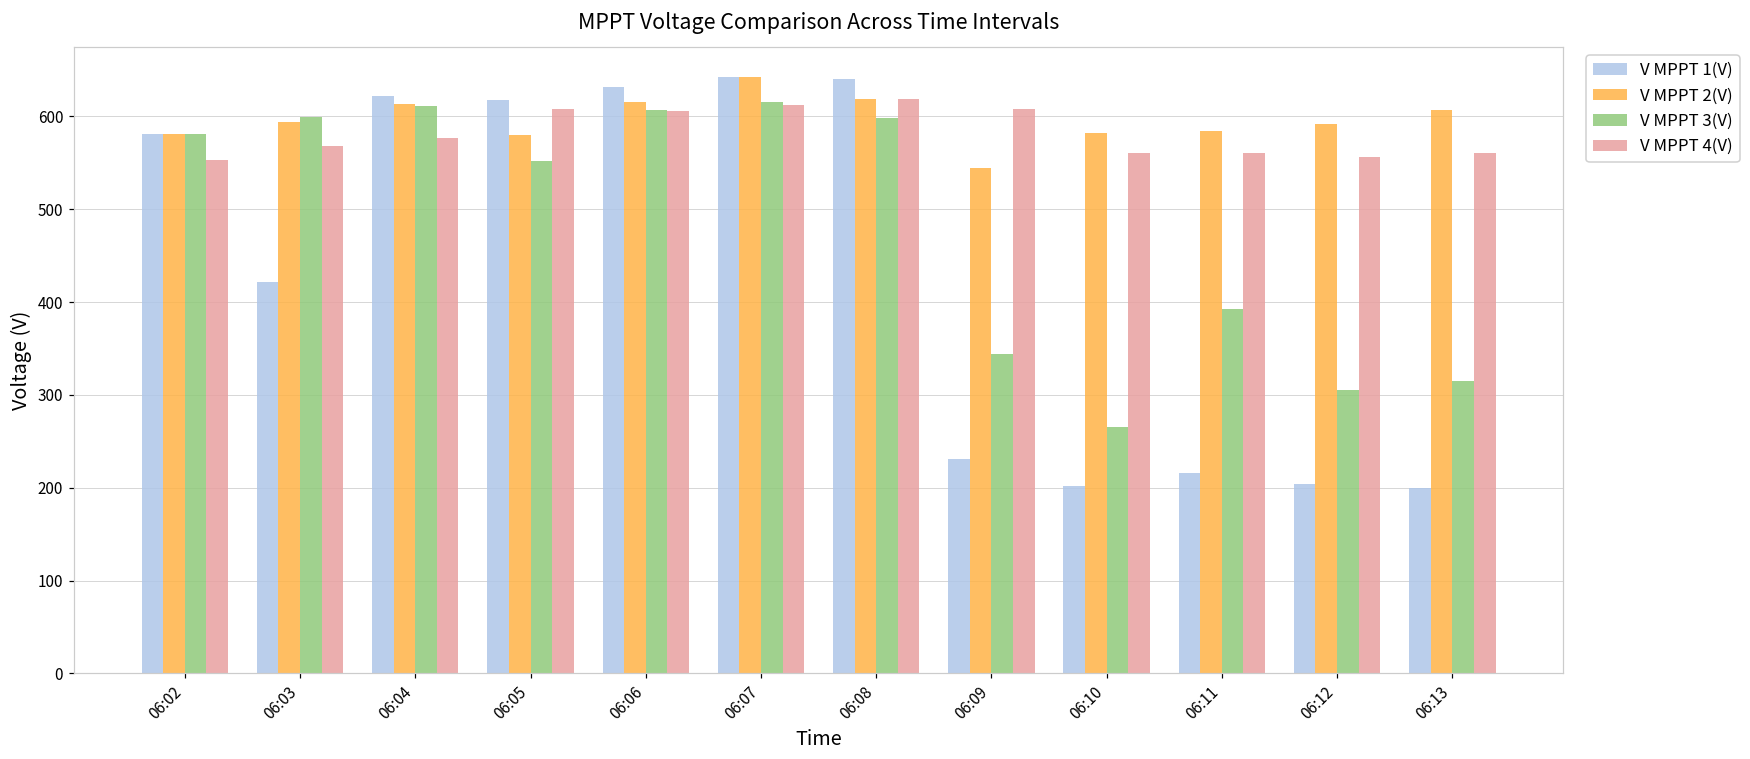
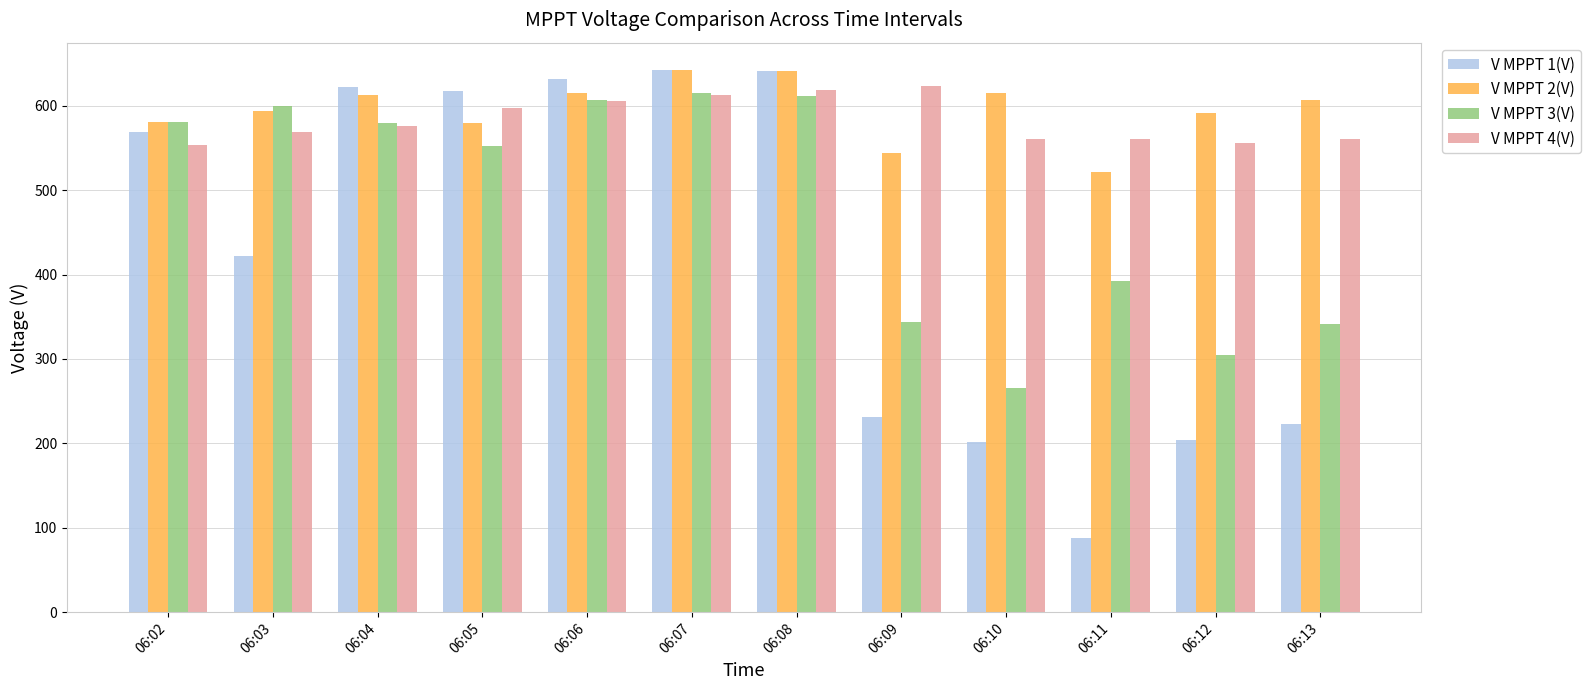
V MPPT 1(V), 06:02: 580 -> 570
V MPPT 3(V), 06:04: 610 -> 580
V MPPT 4(V), 06:05: 610 -> 600
V MPPT 2(V), 06:08: 620 -> 640
V MPPT 3(V), 06:08: 600 -> 610
V MPPT 4(V), 06:09: 610 -> 620
V MPPT 2(V), 06:10: 580 -> 620
V MPPT 1(V), 06:11: 220 -> 90
V MPPT 2(V), 06:11: 580 -> 520
V MPPT 1(V), 06:13: 200 -> 220
V MPPT 3(V), 06:13: 310 -> 340
